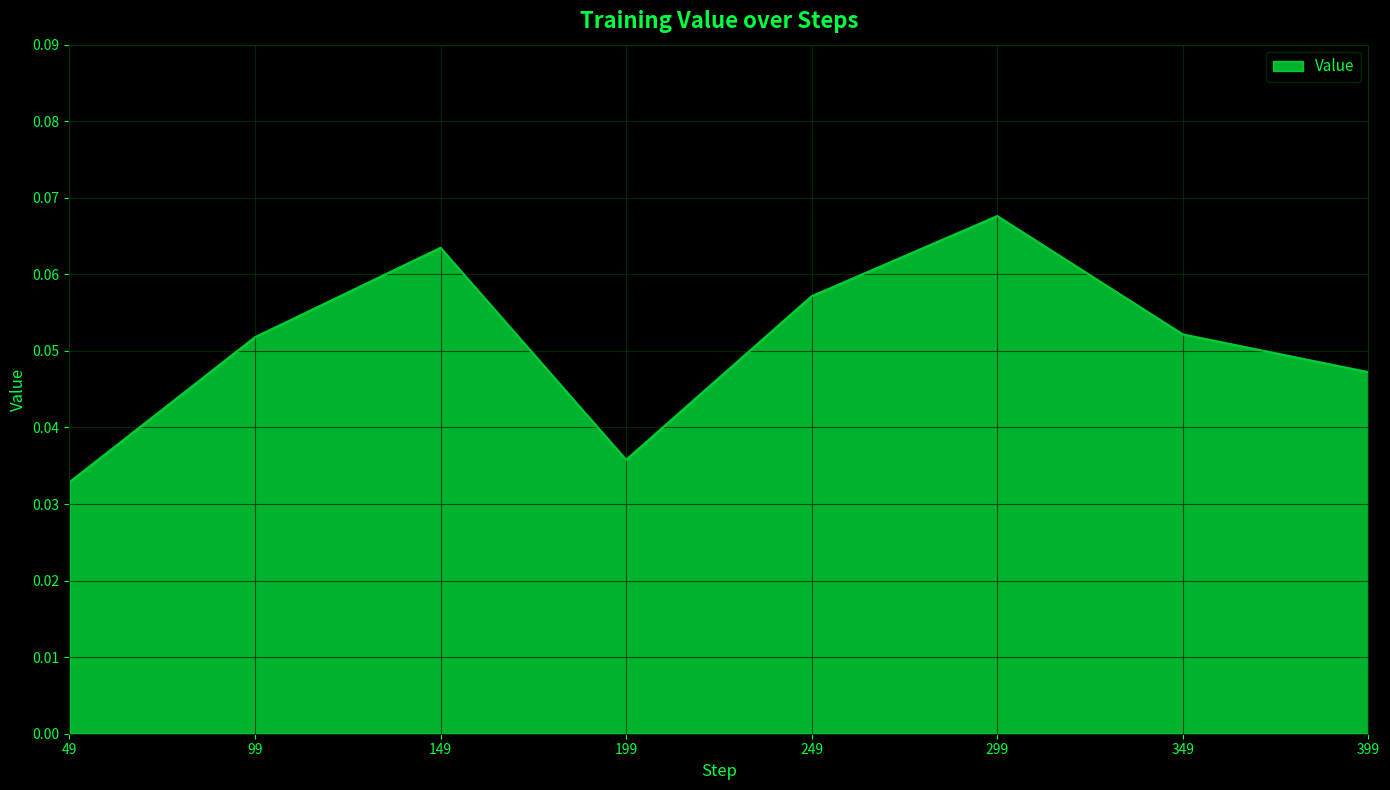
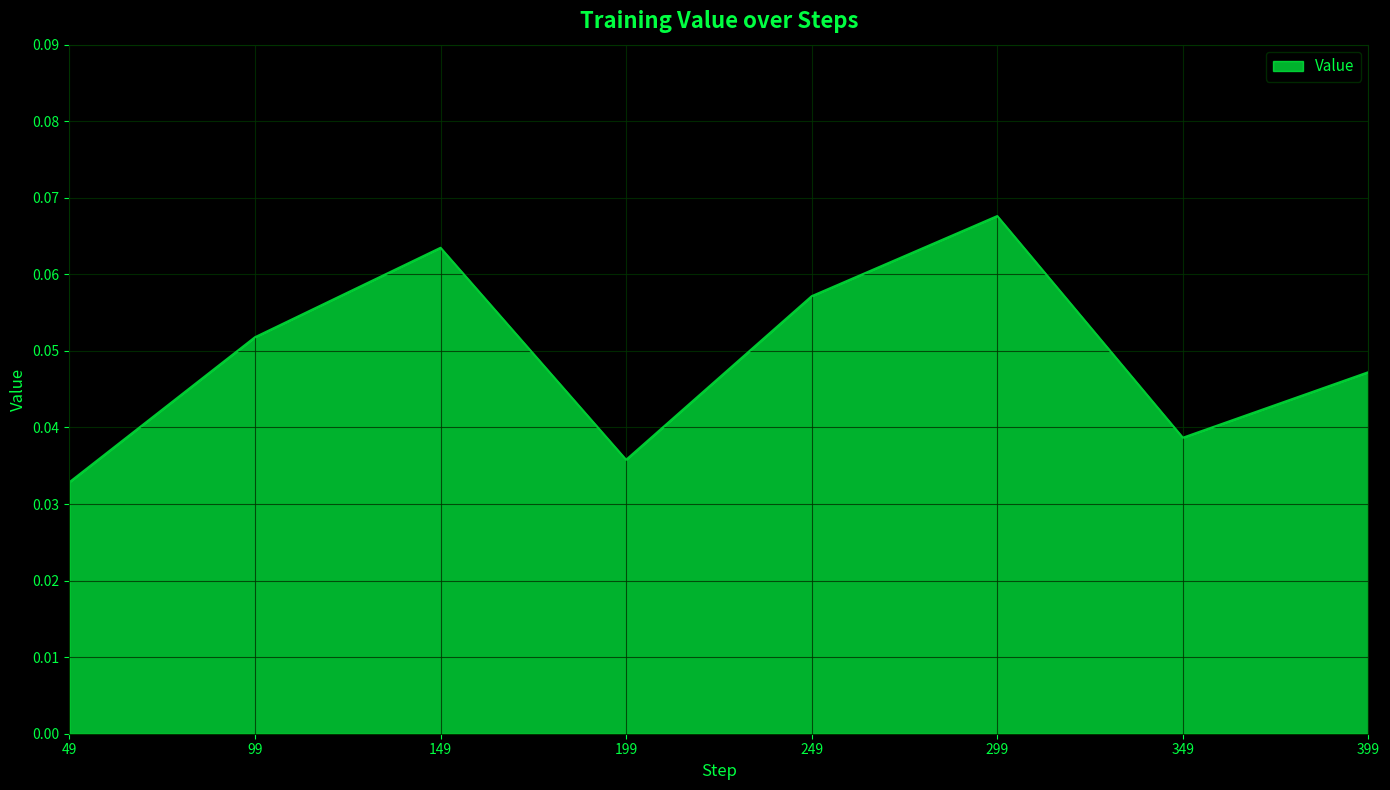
349: 0.052 -> 0.039
